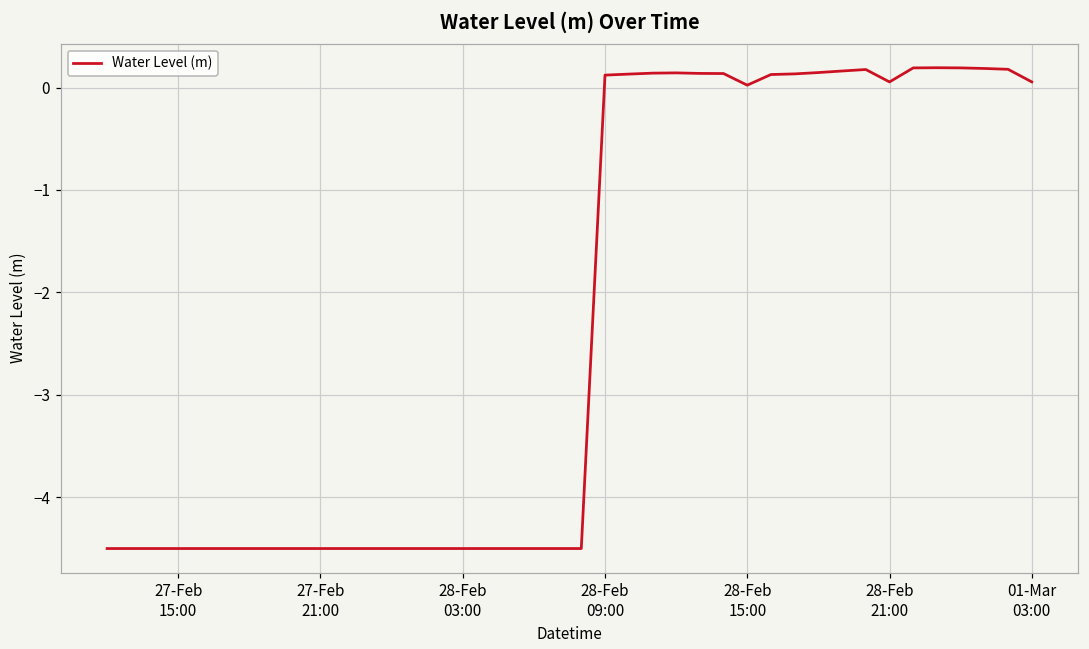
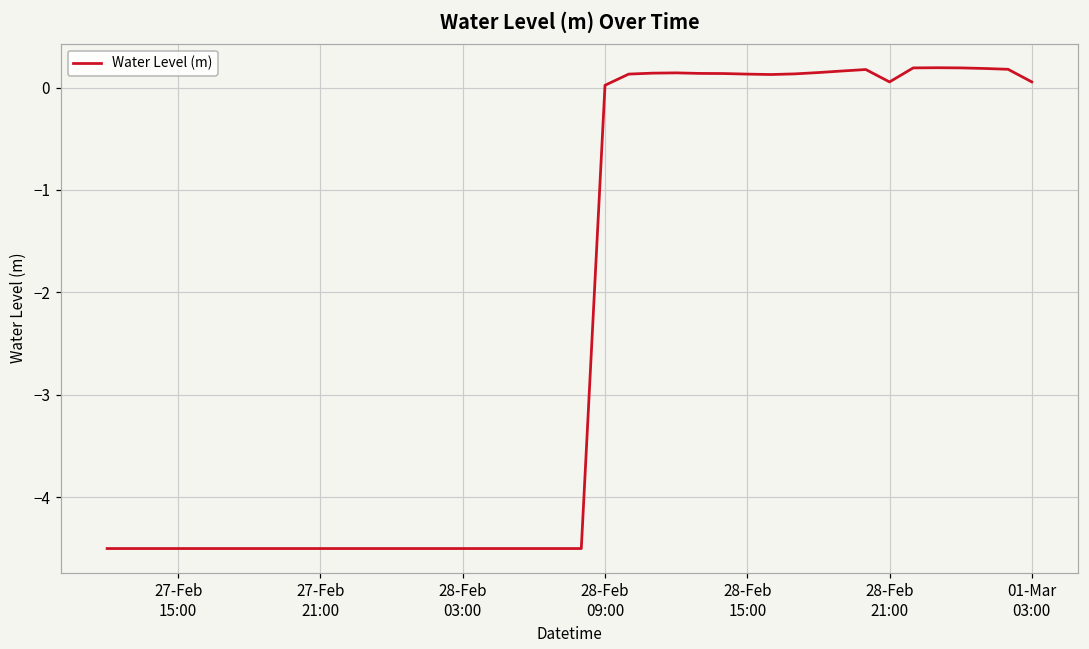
28-Feb 09:00: 0.1 -> 0.0
28-Feb 15:00: 0.0 -> 0.1
